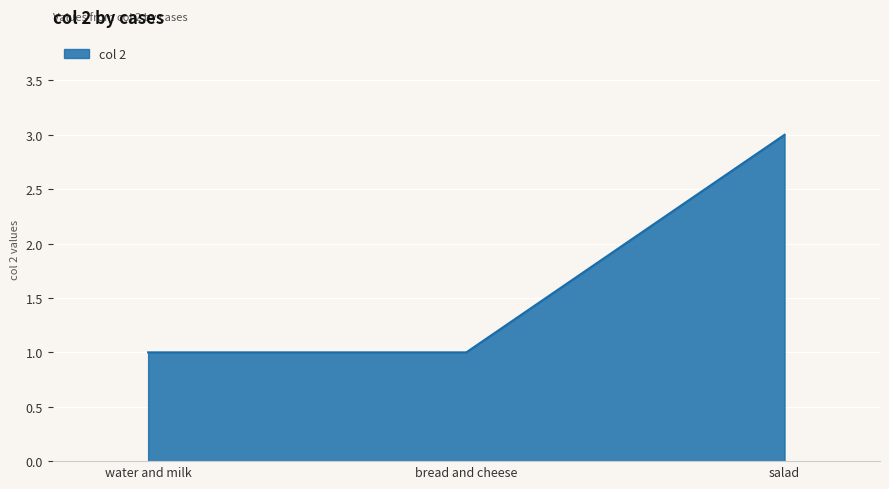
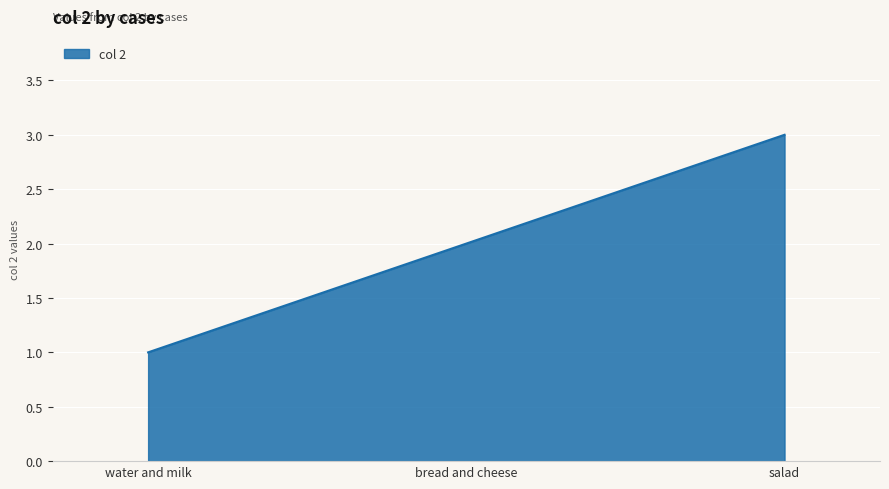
bread and cheese: 1 -> 2
